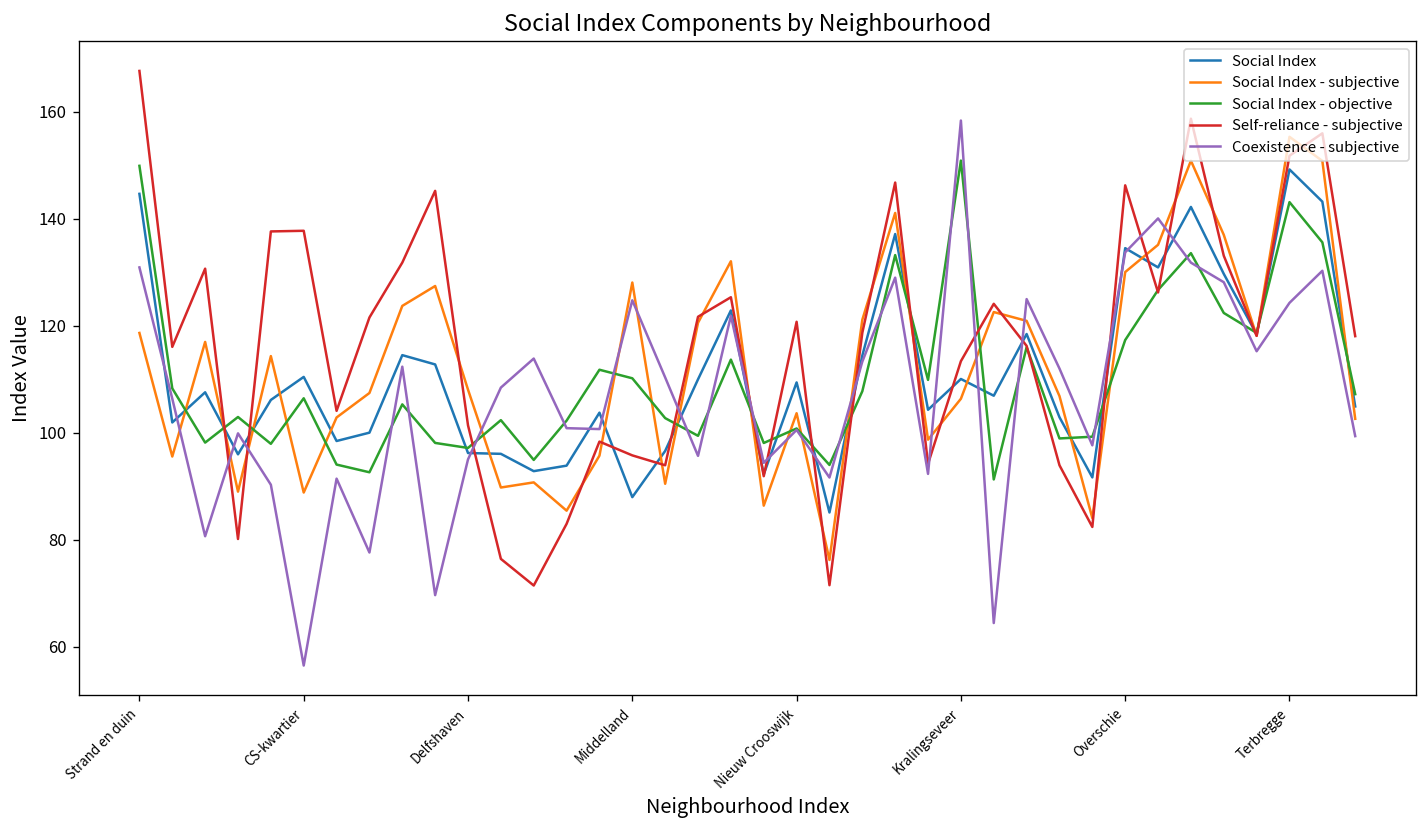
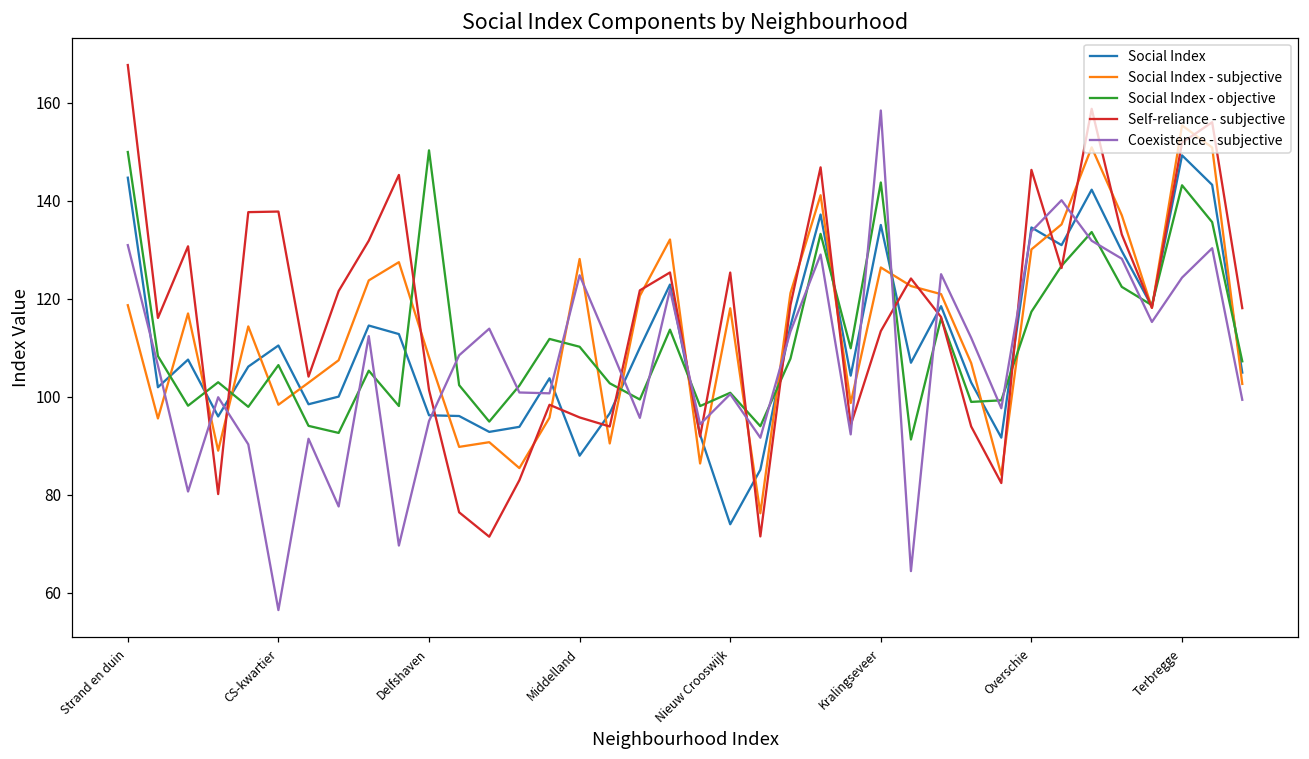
Social Index - subjective, CS-kwartier: 89 -> 98
Social Index - objective, Delfshaven: 97 -> 150
Social Index, Nieuw Crooswijk: 109 -> 74
Social Index - subjective, Nieuw Crooswijk: 104 -> 118
Self-reliance - subjective, Nieuw Crooswijk: 121 -> 125
Social Index, Kralingseveer: 110 -> 135
Social Index - subjective, Kralingseveer: 106 -> 126
Social Index - objective, Kralingseveer: 151 -> 144
